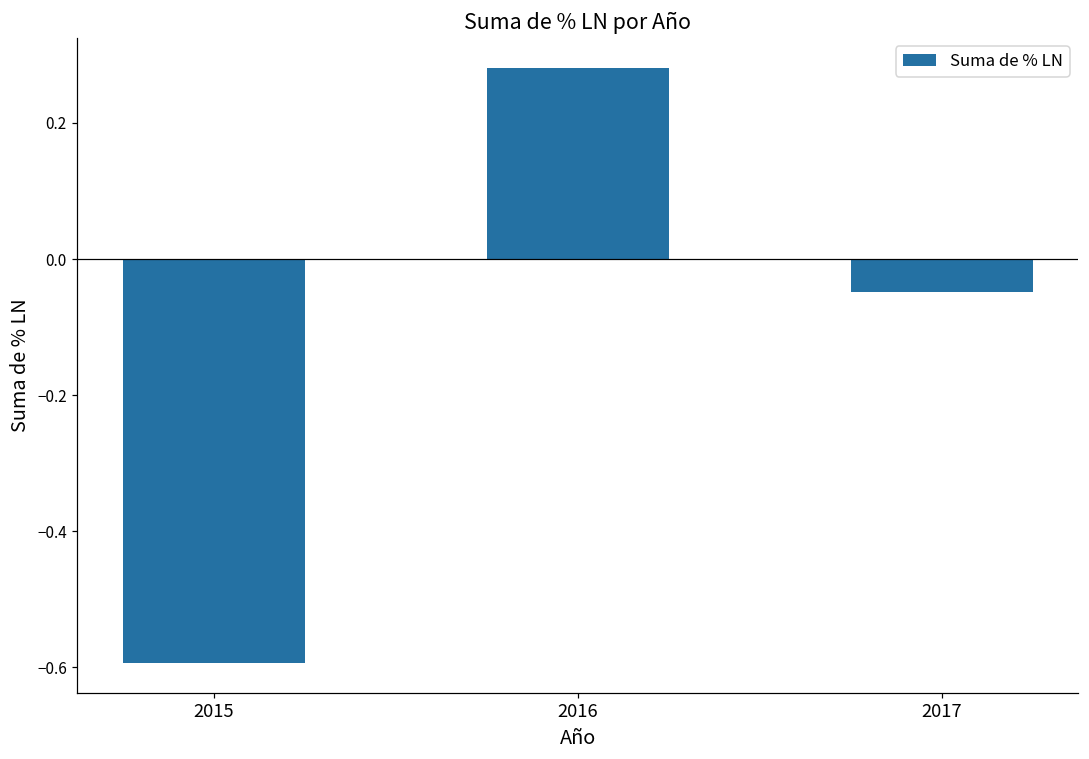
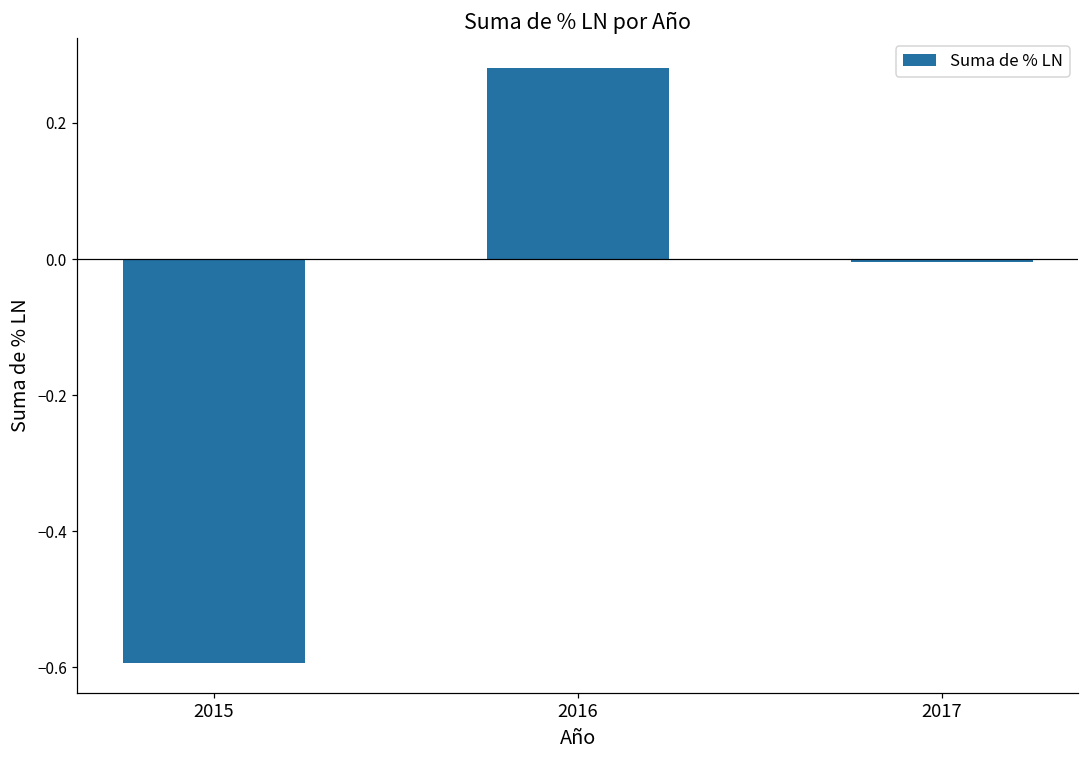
2017: -0.05 -> 0.00
